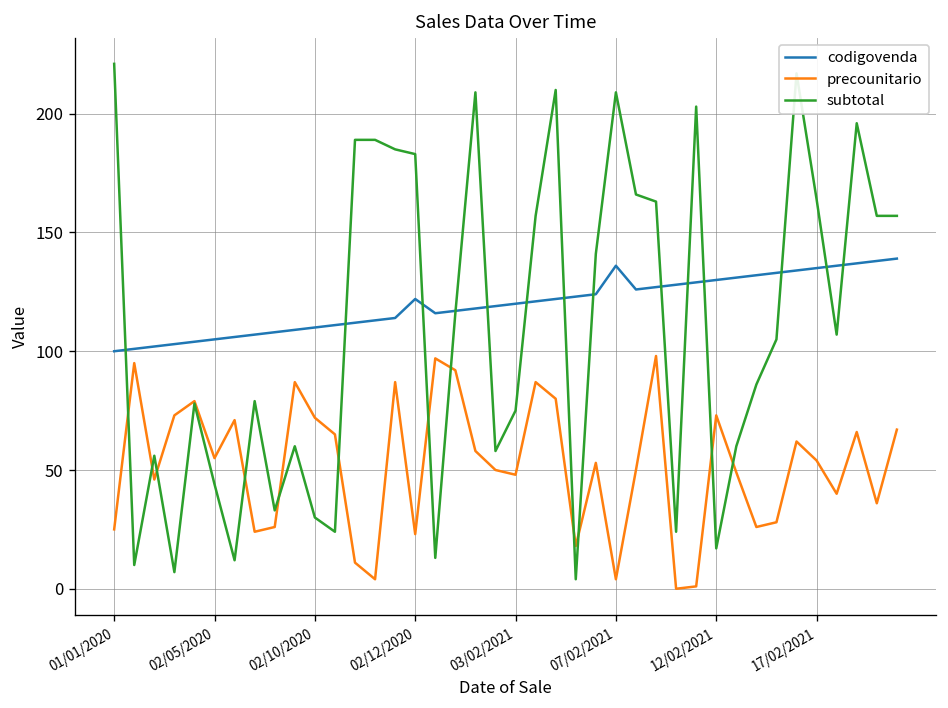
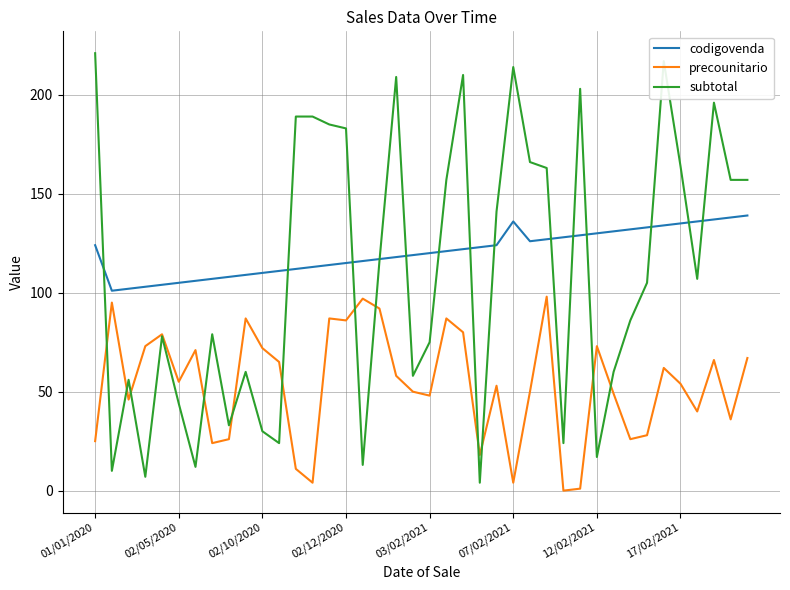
codigovenda, 01/01/2020: 100 -> 124
codigovenda, 02/12/2020: 122 -> 115
precounitario, 02/12/2020: 23 -> 86
subtotal, 07/02/2021: 209 -> 214
